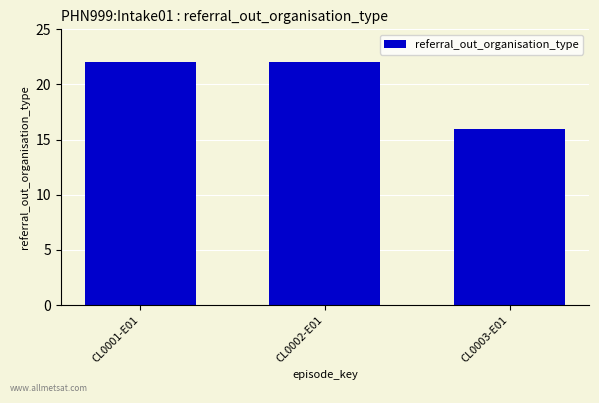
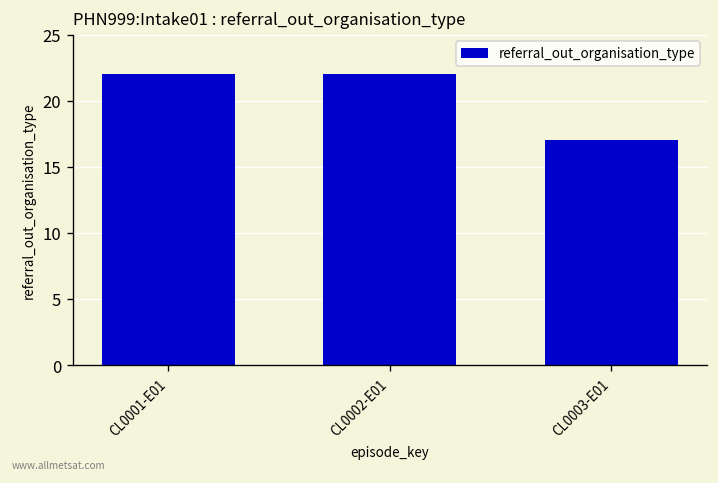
CL0003-E01: 16 -> 17
